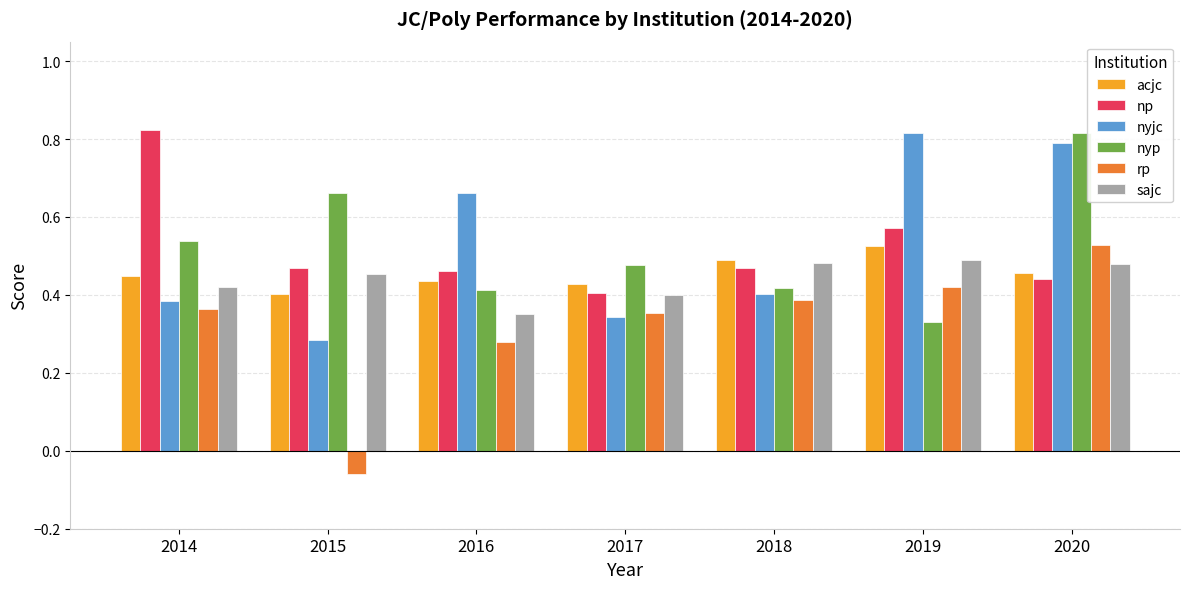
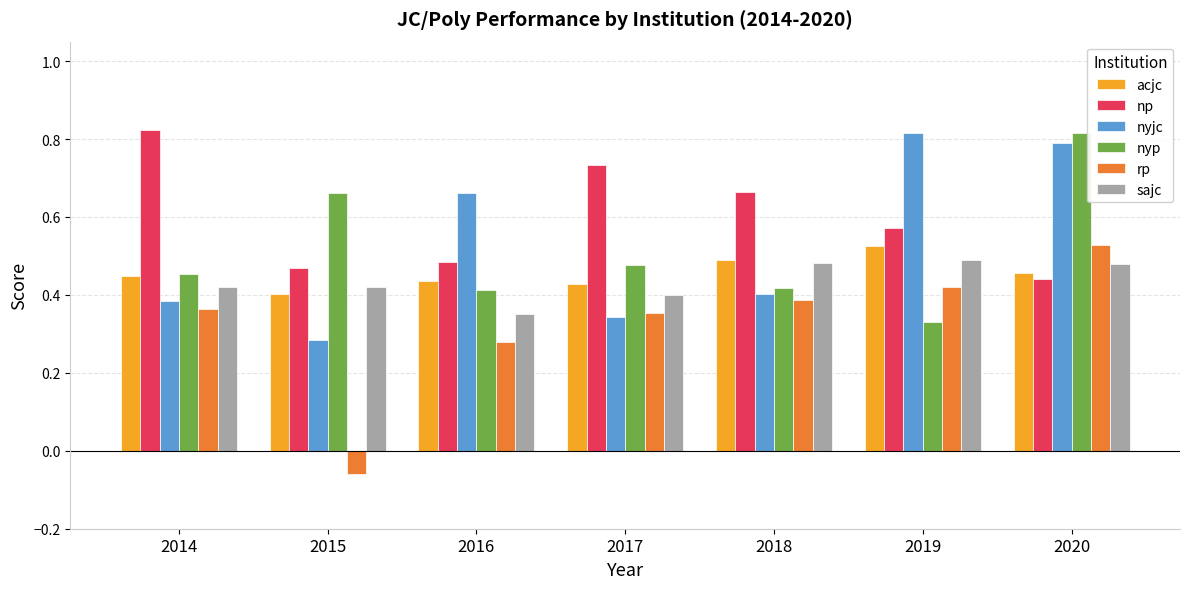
nyp, 2014: 0.54 -> 0.45
sajc, 2015: 0.45 -> 0.42
np, 2016: 0.46 -> 0.49
np, 2017: 0.40 -> 0.73
np, 2018: 0.47 -> 0.67
